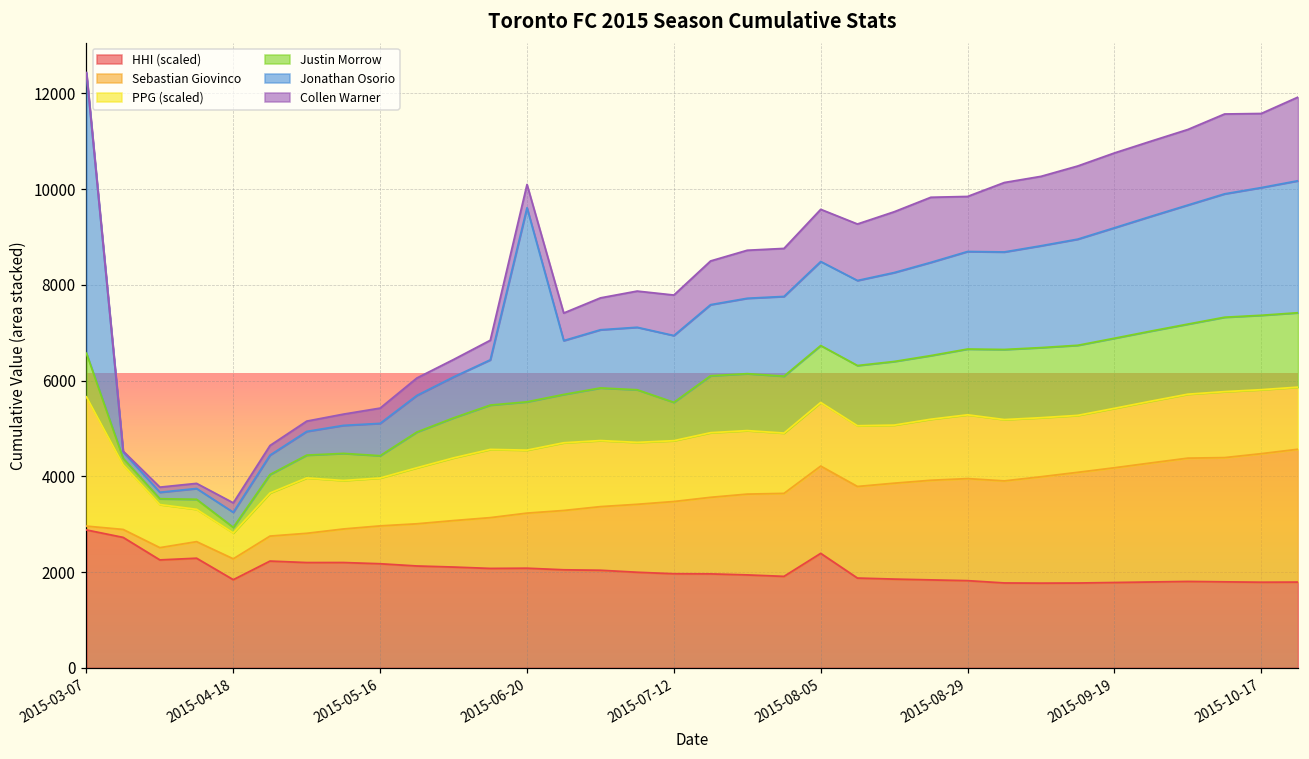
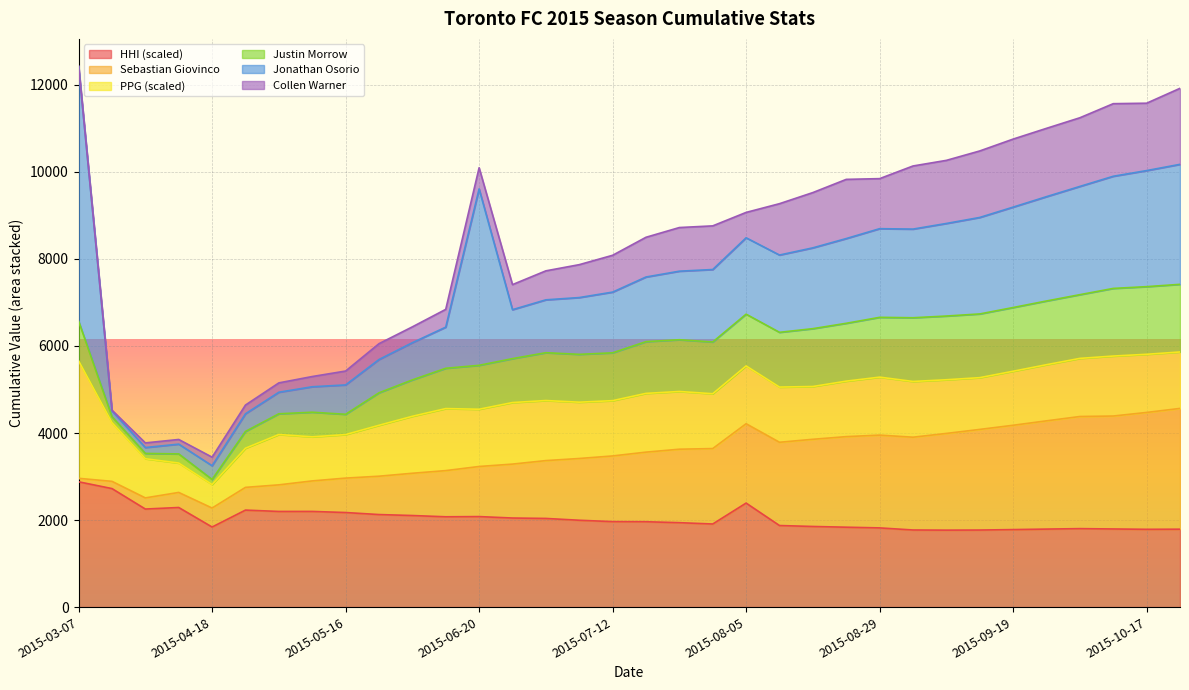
Justin Morrow, 2015-07-12: 800 -> 1100
Collen Warner, 2015-08-05: 1100 -> 600
